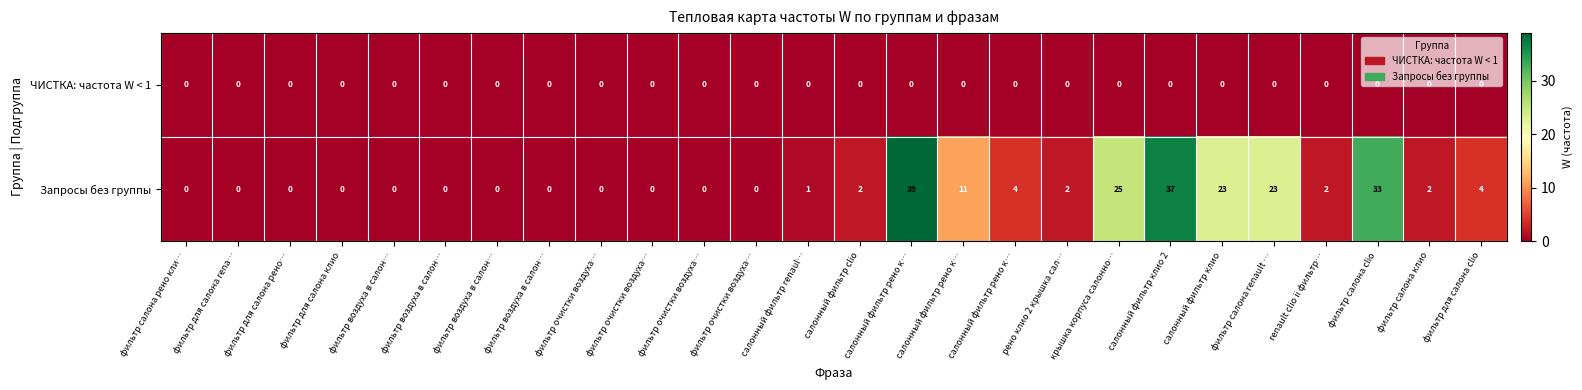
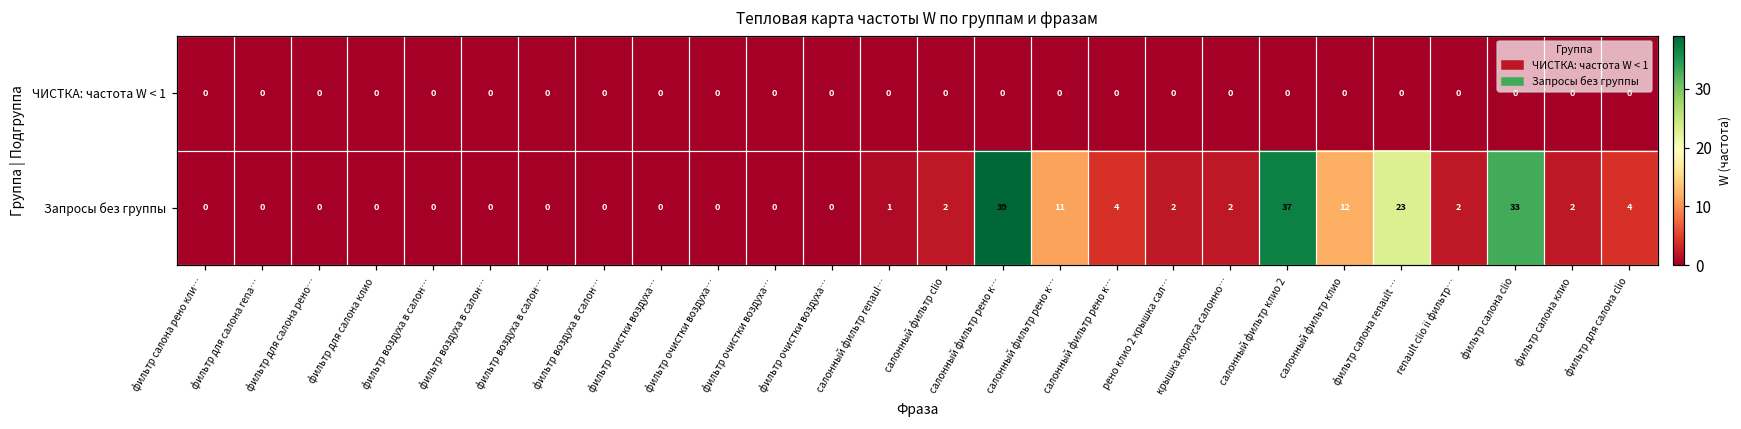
Запросы без группы, крышка корпуса салонно…: 25 -> 2
Запросы без группы, салонный фильтр клио: 23 -> 12
